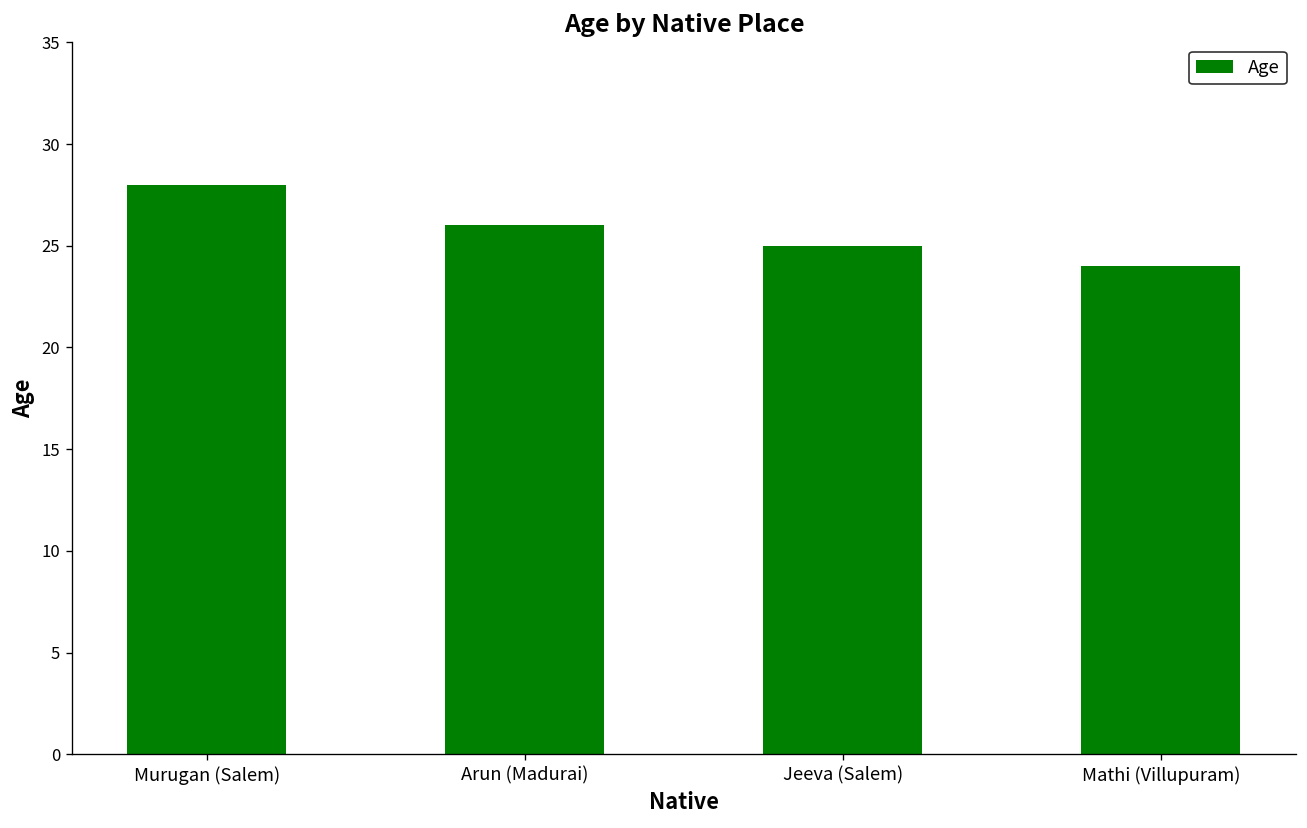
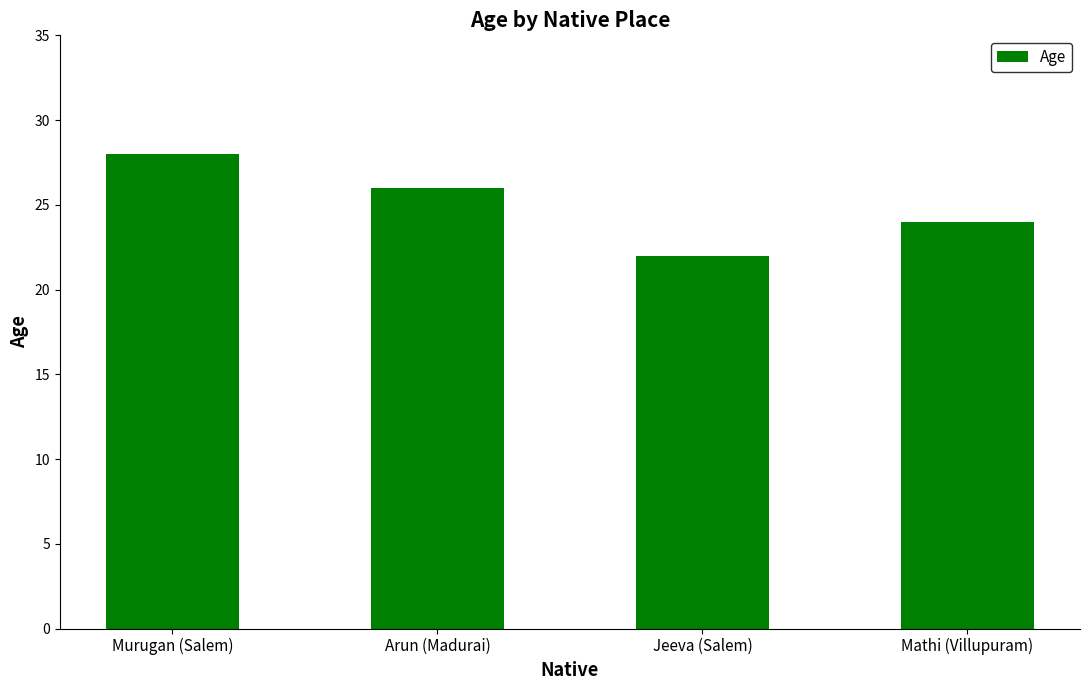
Jeeva (Salem): 25 -> 22
